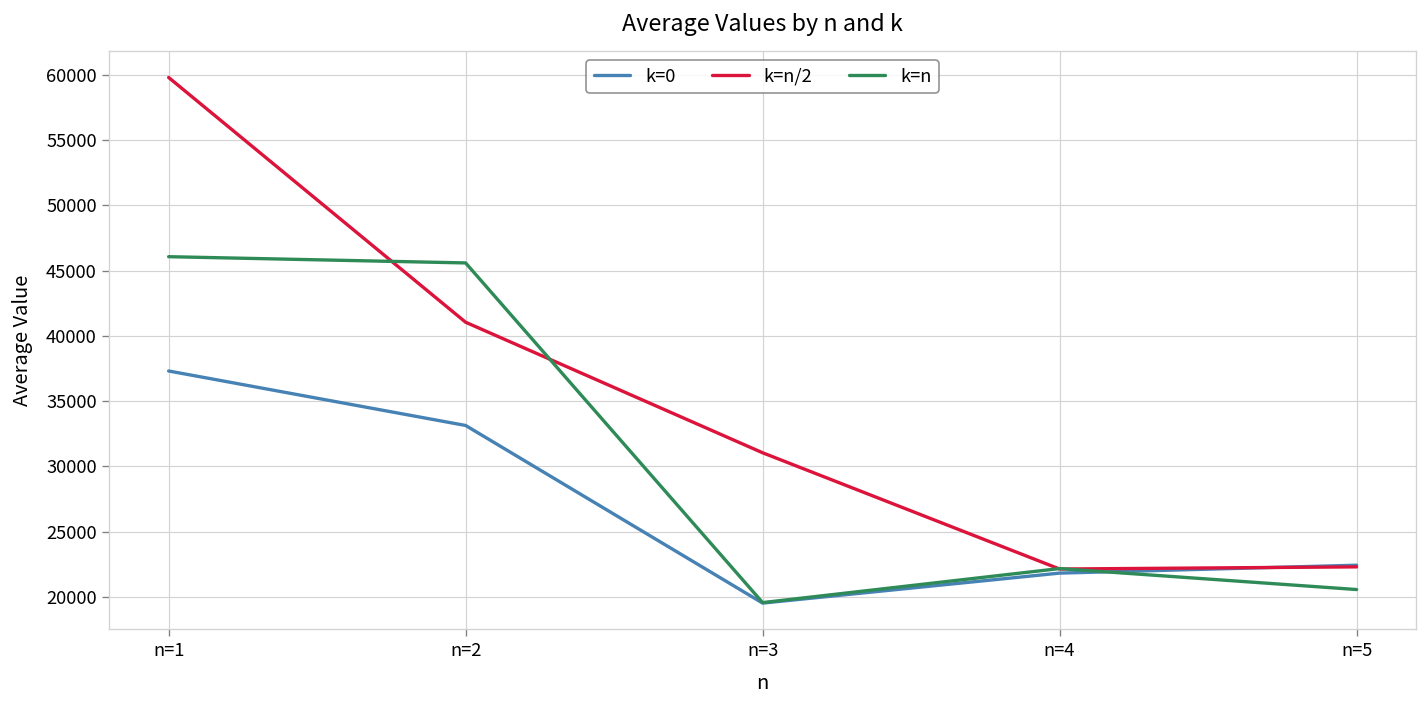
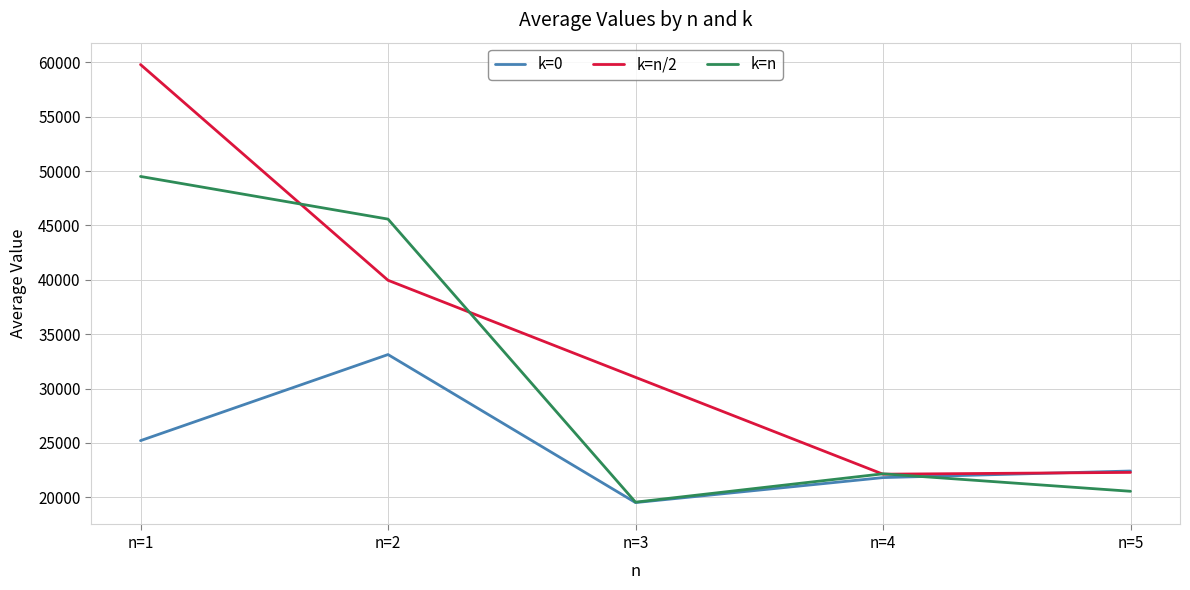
k=0, n=1: 37300 -> 25200
k=n, n=1: 46100 -> 49500
k=n/2, n=2: 41000 -> 40000
